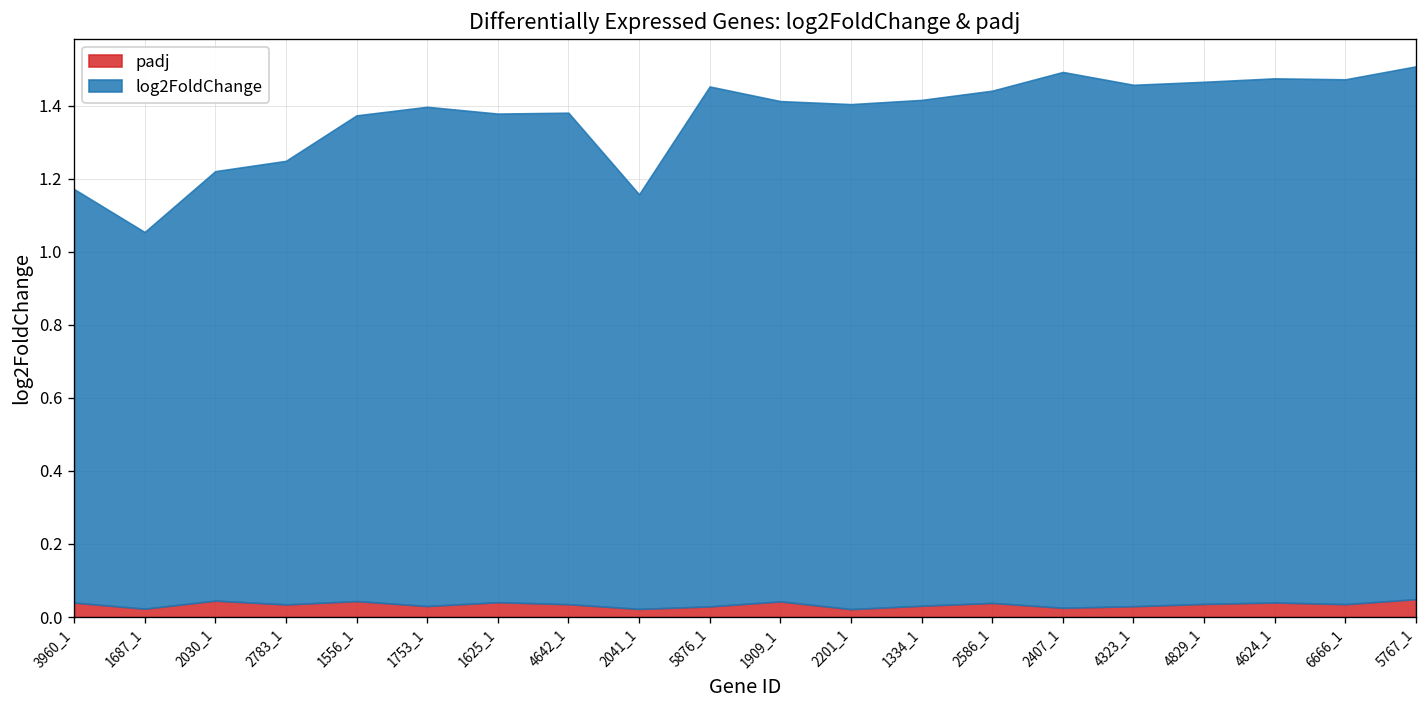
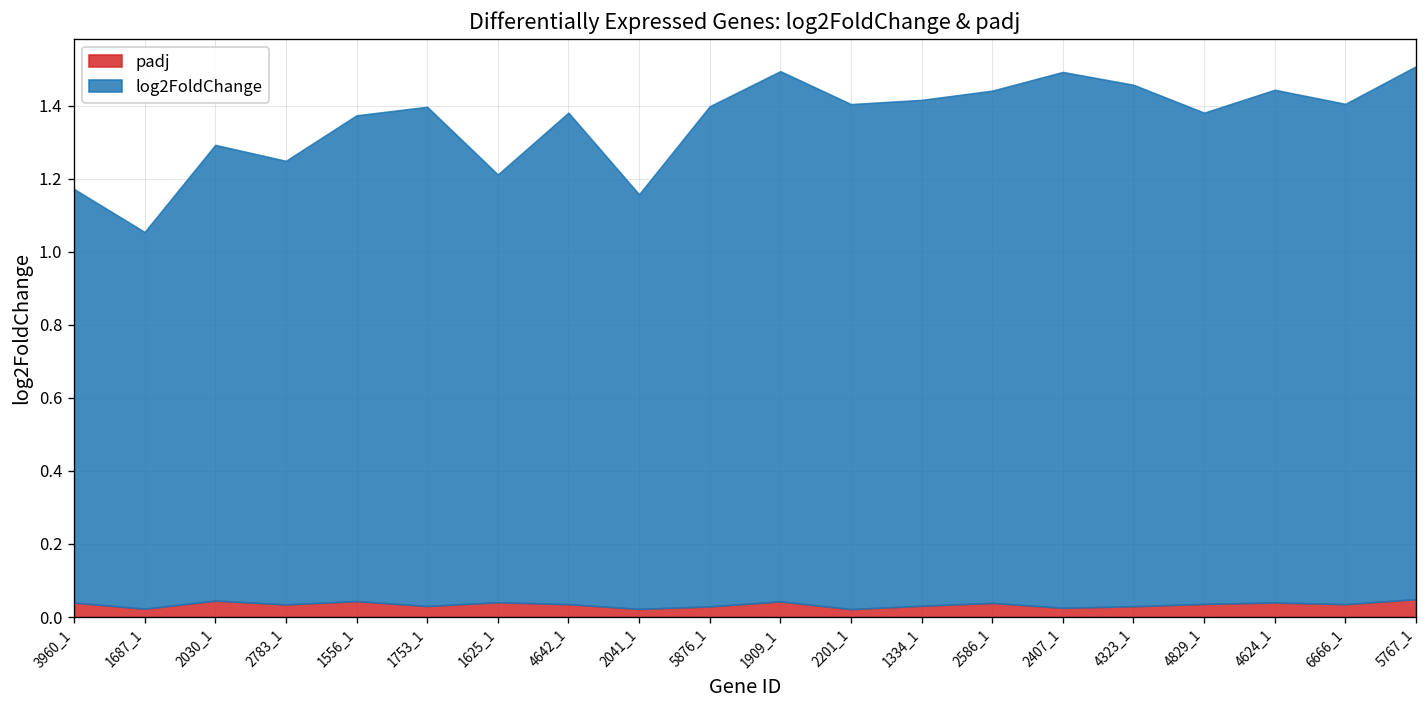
log2FoldChange, 2030_1: 1.18 -> 1.25
log2FoldChange, 1625_1: 1.34 -> 1.17
log2FoldChange, 5876_1: 1.42 -> 1.37
log2FoldChange, 1909_1: 1.37 -> 1.45
log2FoldChange, 4829_1: 1.43 -> 1.34
log2FoldChange, 4624_1: 1.43 -> 1.40
log2FoldChange, 6666_1: 1.44 -> 1.37
